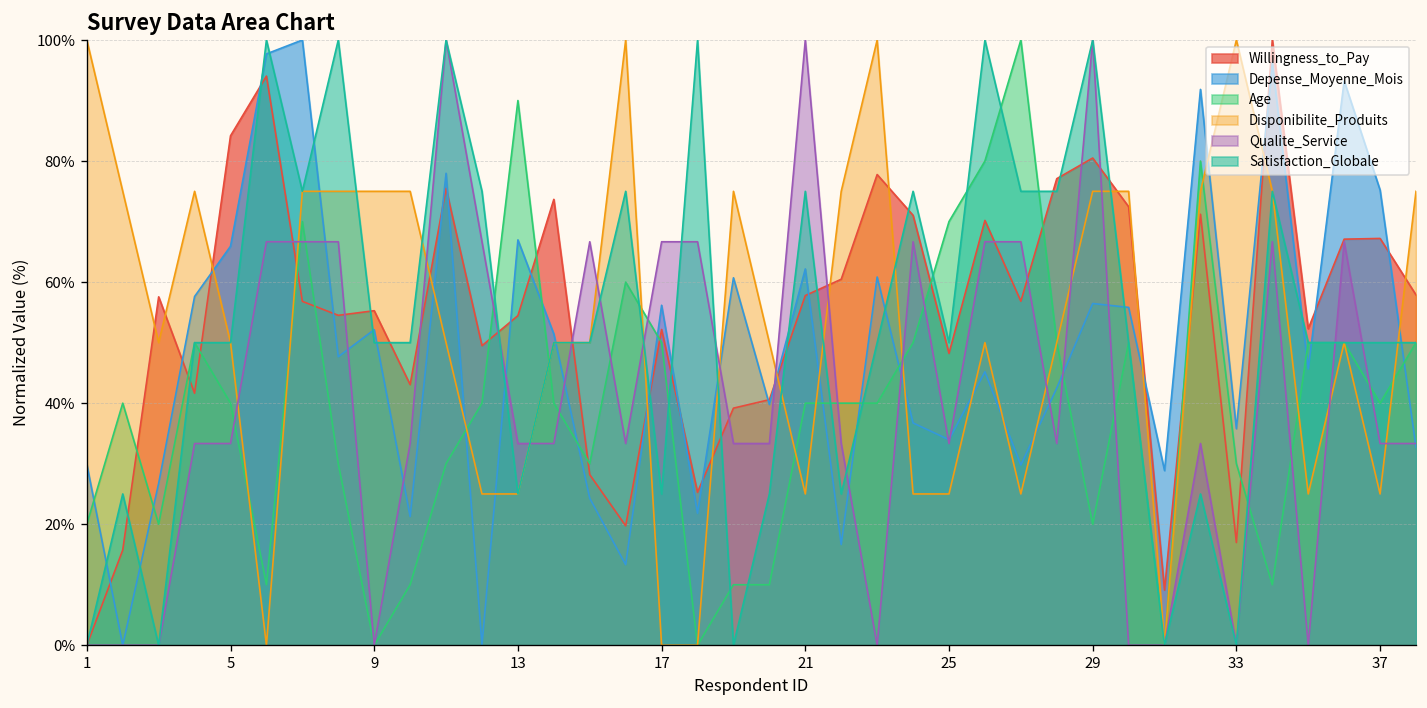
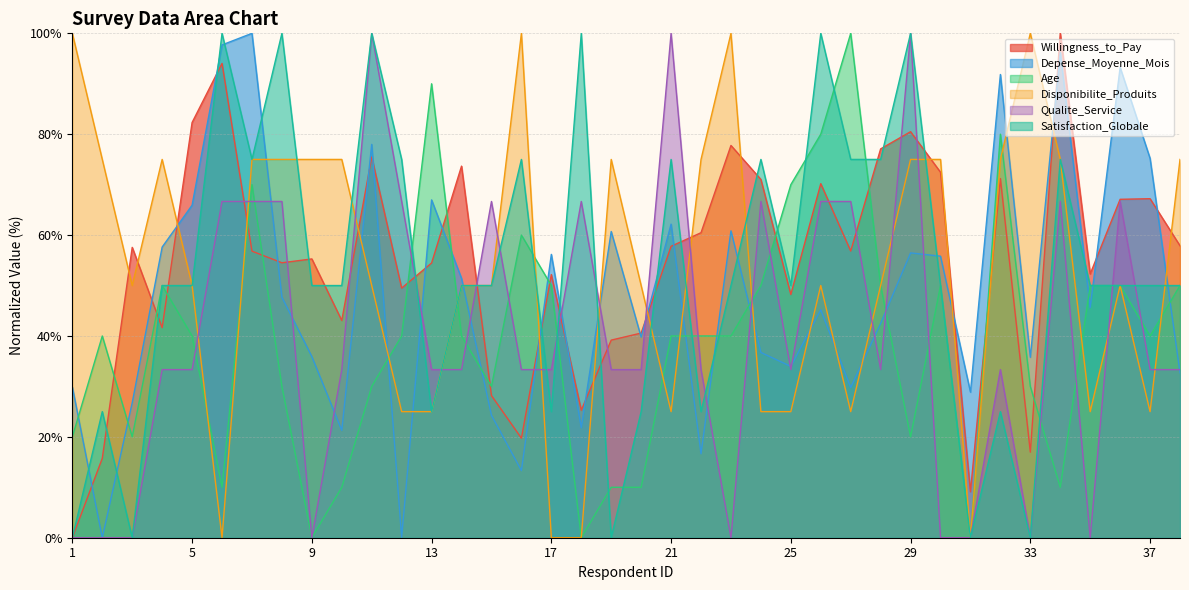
Willingness_to_Pay, 5: 84% -> 82%
Depense_Moyenne_Mois, 9: 52% -> 36%
Qualite_Service, 17: 67% -> 33%
